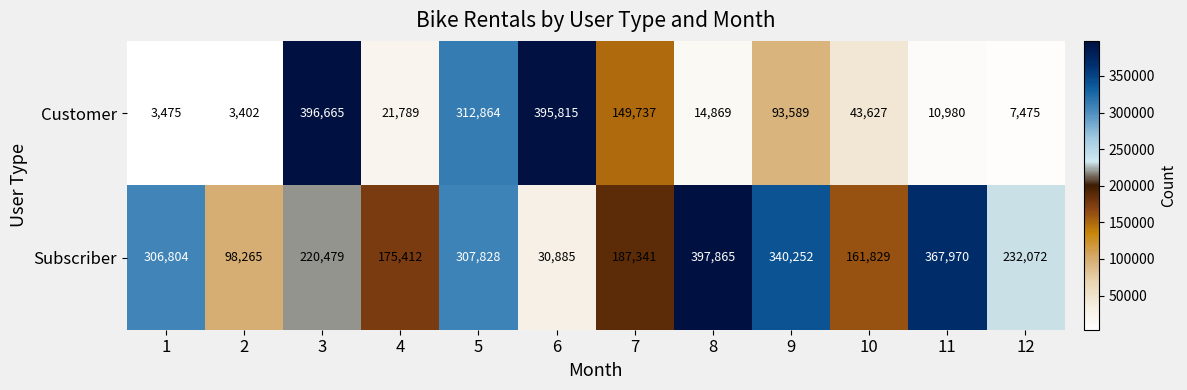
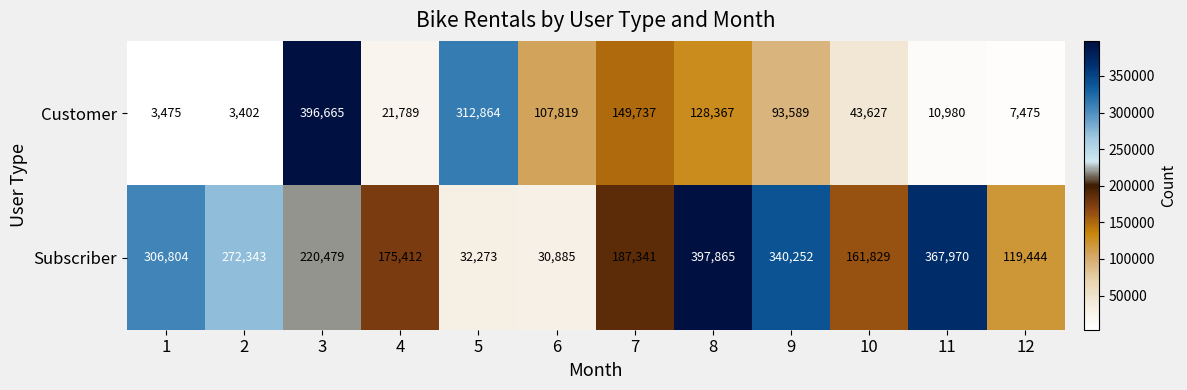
Customer, 6: 395,815 -> 107,819
Customer, 8: 14,869 -> 128,367
Subscriber, 2: 98,265 -> 272,343
Subscriber, 5: 307,828 -> 32,273
Subscriber, 12: 232,072 -> 119,444
